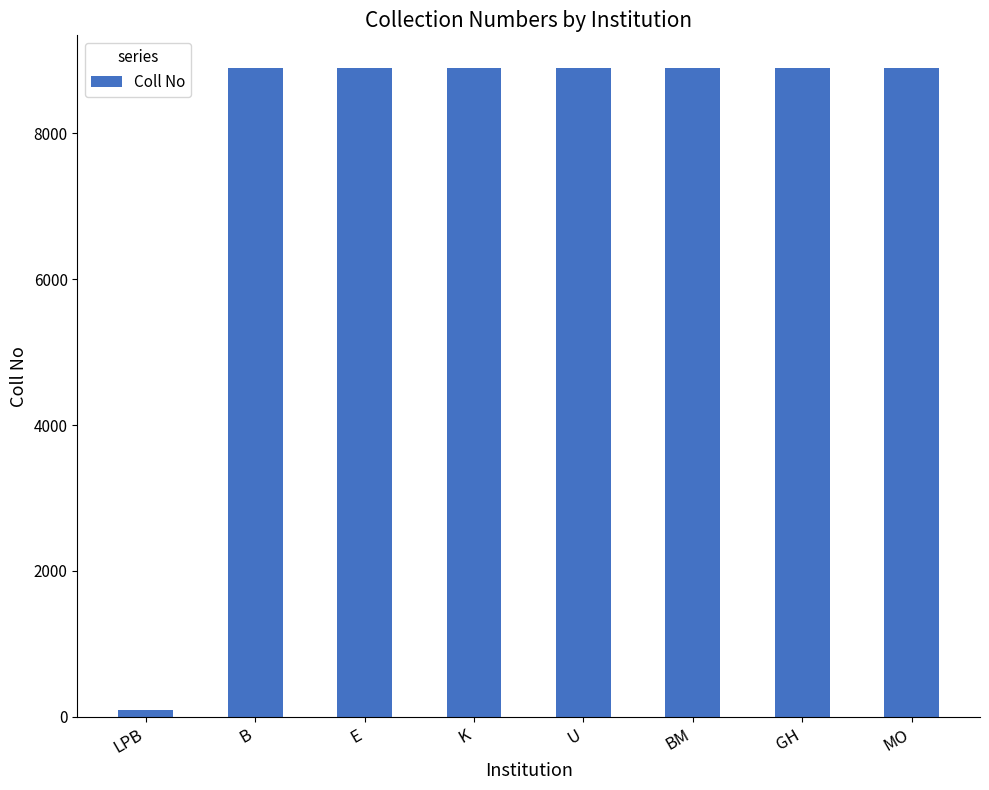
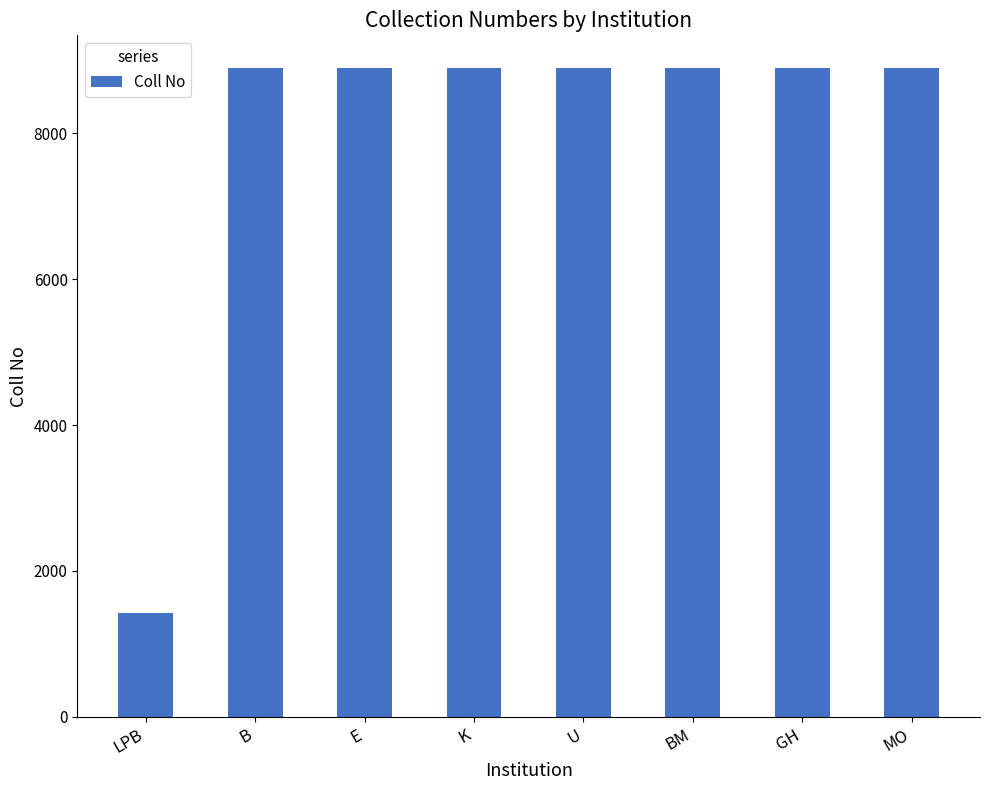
LPB: 100 -> 1400
